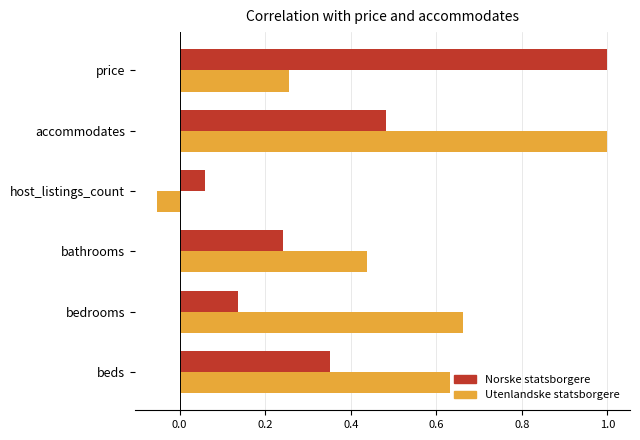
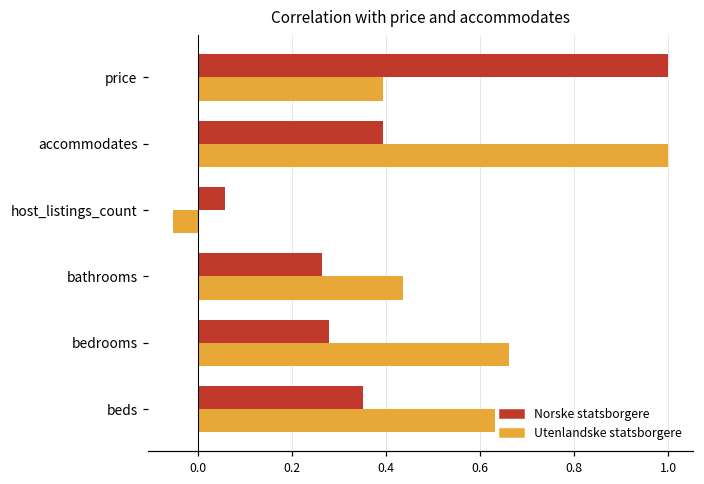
Utenlandske statsborgere, price: 0.26 -> 0.39
Norske statsborgere, accommodates: 0.48 -> 0.39
Norske statsborgere, bathrooms: 0.24 -> 0.26
Norske statsborgere, bedrooms: 0.14 -> 0.28
